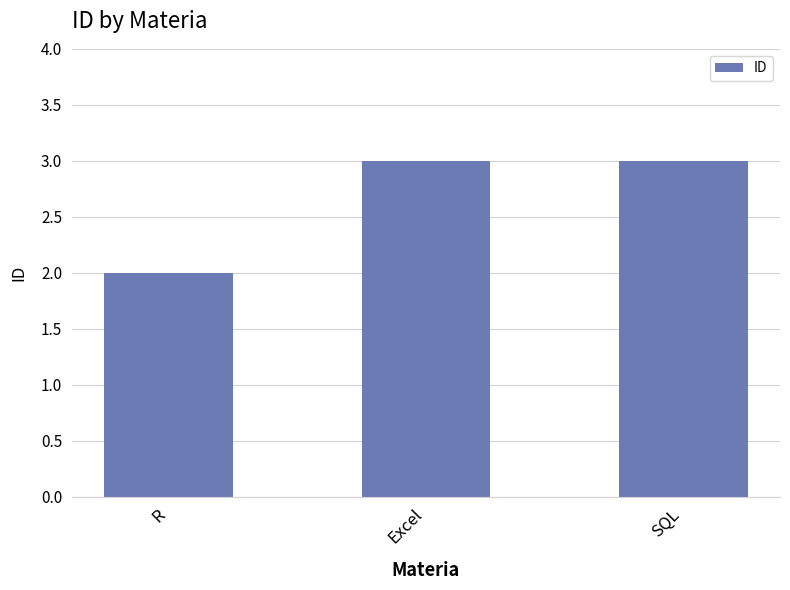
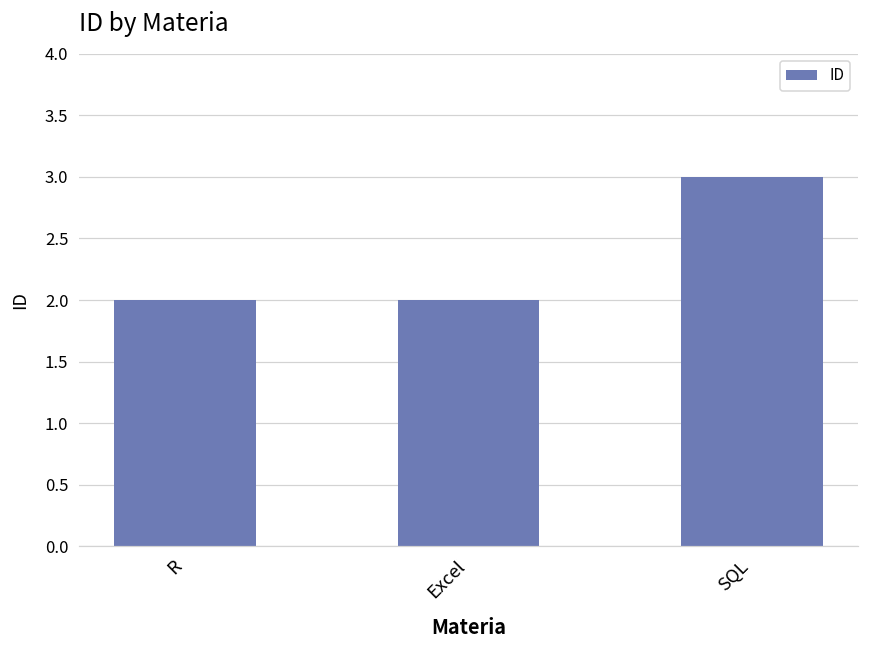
Excel: 3 -> 2
